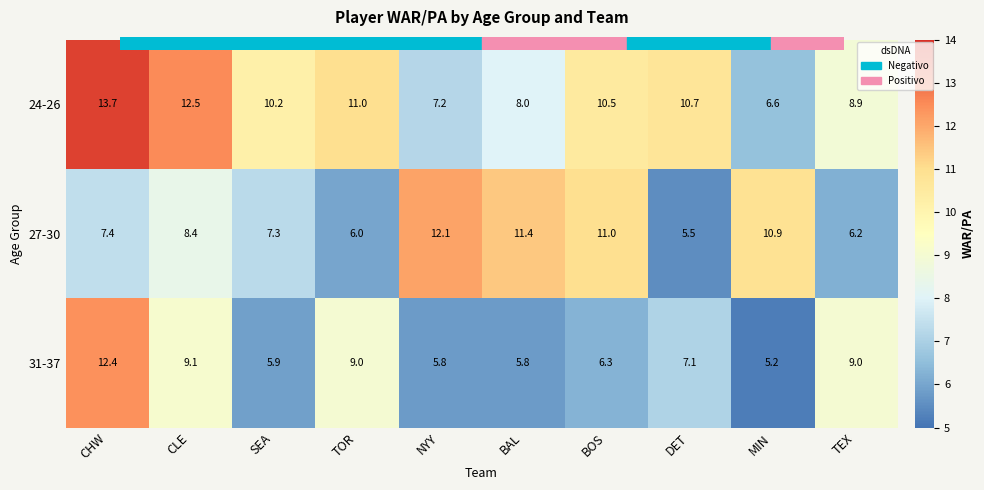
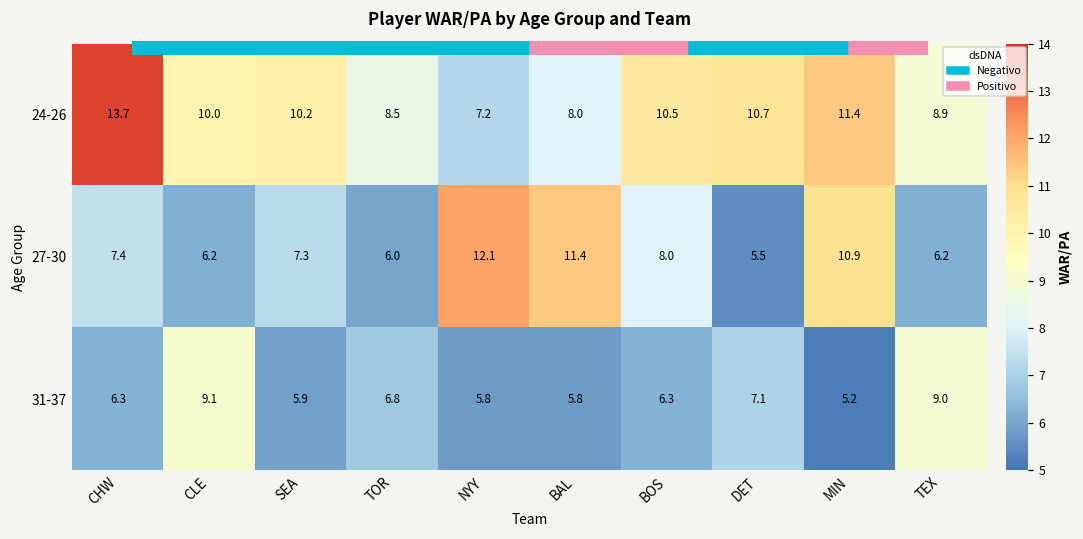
24-26, CLE: 12.5 -> 10.0
24-26, TOR: 11.0 -> 8.5
24-26, MIN: 6.6 -> 11.4
27-30, CLE: 8.4 -> 6.2
27-30, BOS: 11.0 -> 8.0
31-37, CHW: 12.4 -> 6.3
31-37, TOR: 9.0 -> 6.8
